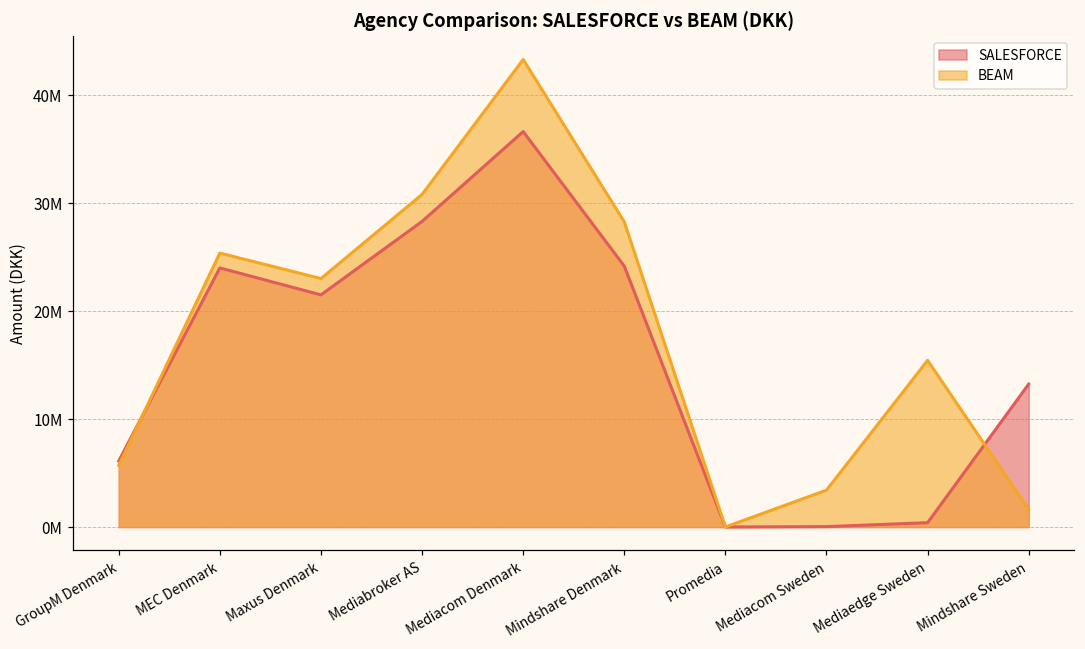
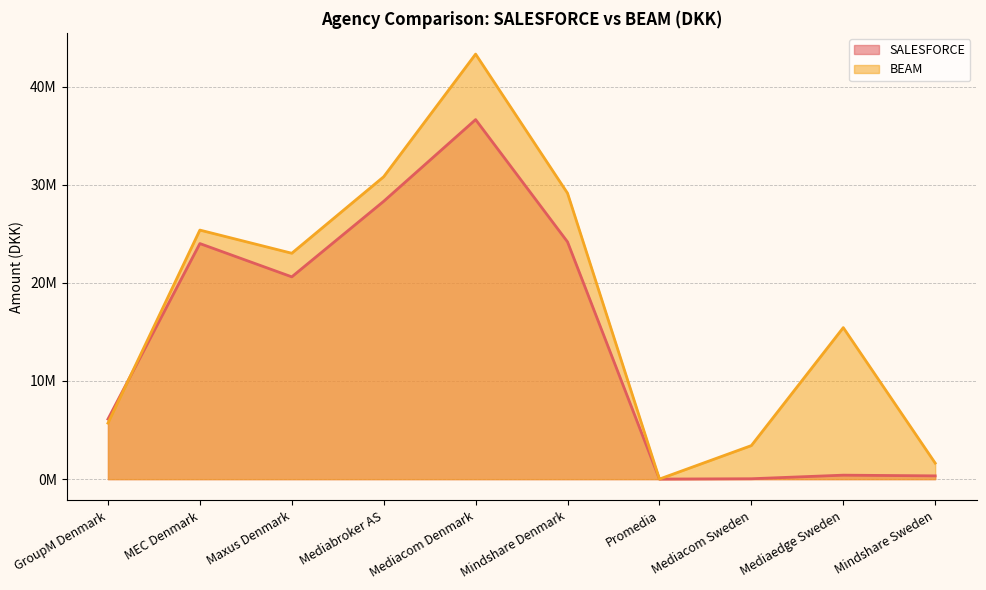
SALESFORCE, Maxus Denmark: 22000000 -> 21000000
BEAM, Mindshare Denmark: 28000000 -> 29000000
SALESFORCE, Mindshare Sweden: 13000000 -> 0
